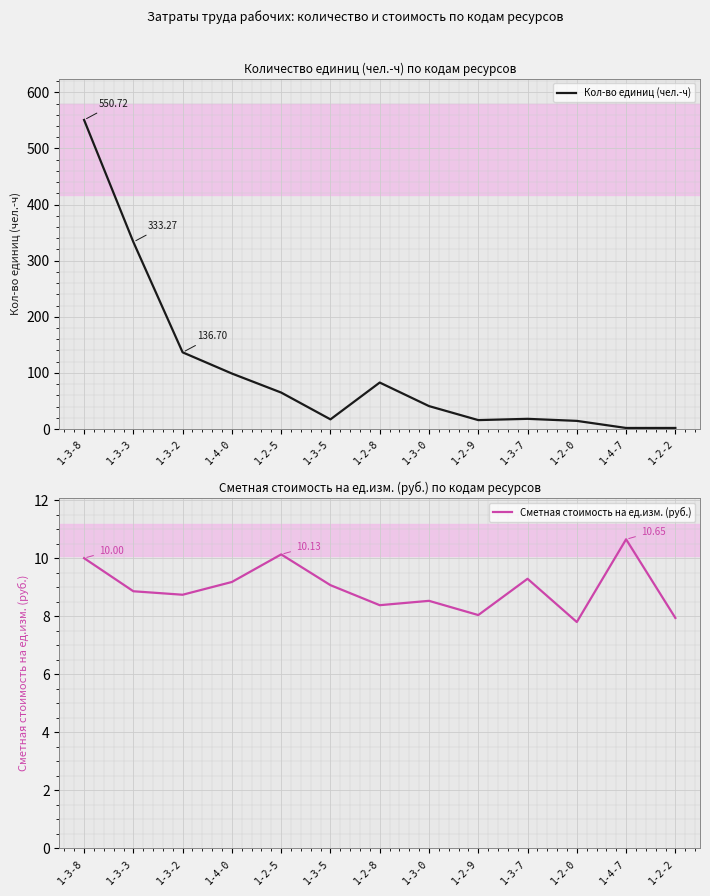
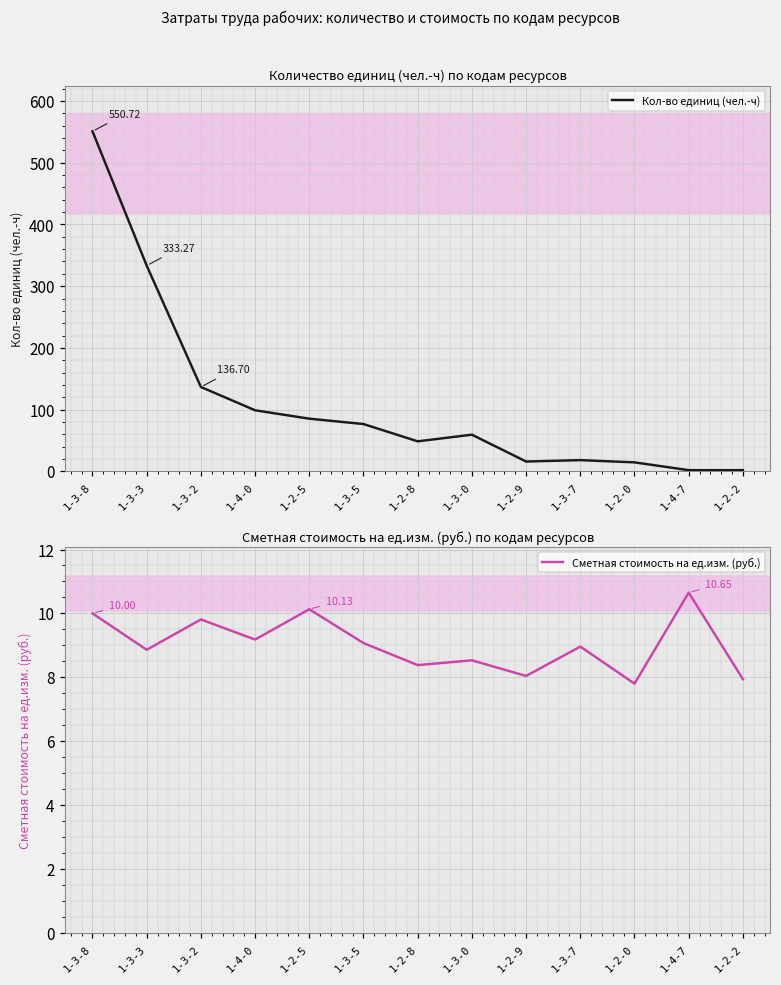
Количество единиц (чел.-ч) по кодам ресурсов, 1-2-5: 70 -> 90
Количество единиц (чел.-ч) по кодам ресурсов, 1-3-5: 20 -> 80
Количество единиц (чел.-ч) по кодам ресурсов, 1-2-8: 80 -> 50
Количество единиц (чел.-ч) по кодам ресурсов, 1-3-0: 40 -> 60
Сметная стоимость на ед.изм. (руб.) по кодам ресурсов, 1-3-2: 8.7 -> 9.8
Сметная стоимость на ед.изм. (руб.) по кодам ресурсов, 1-3-7: 9.3 -> 9.0
